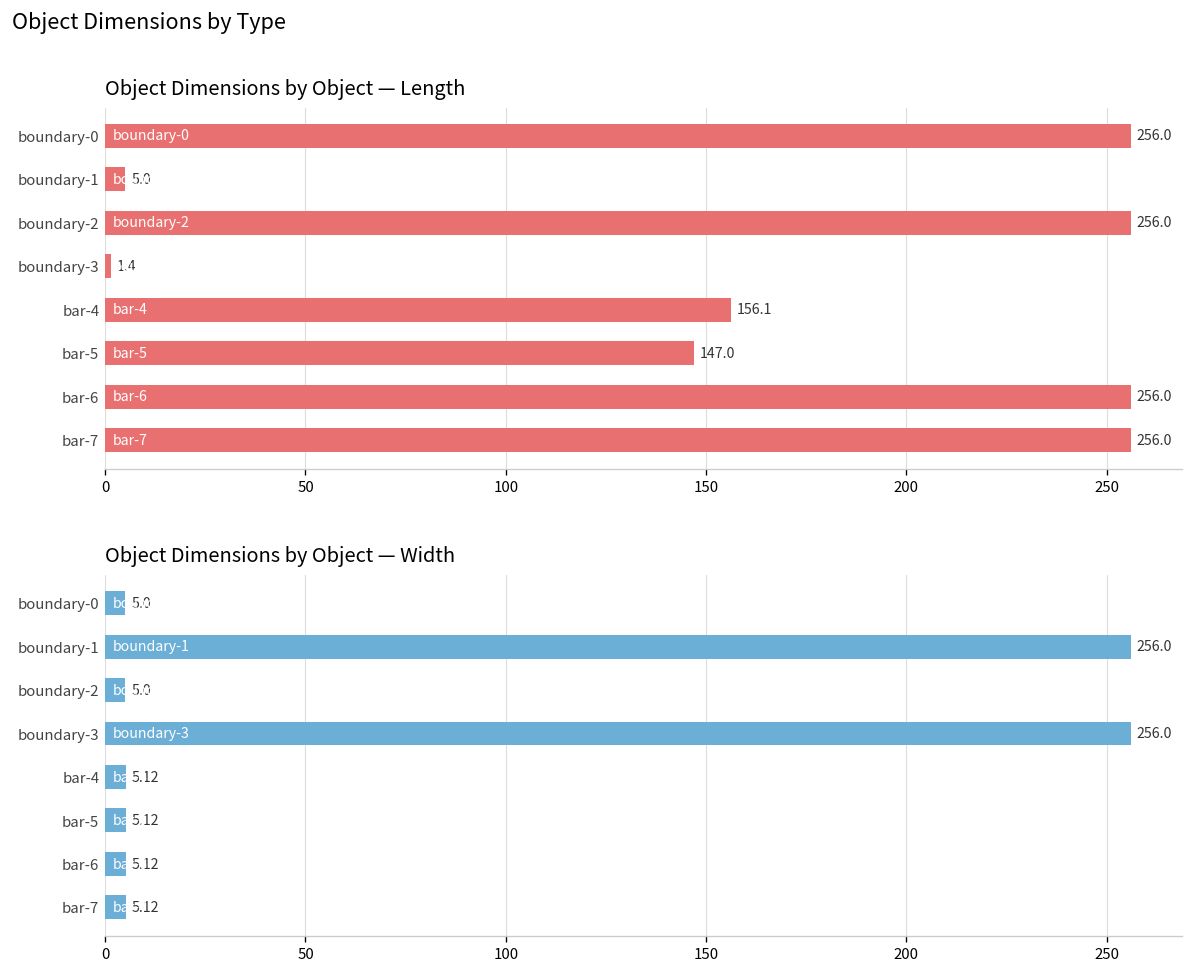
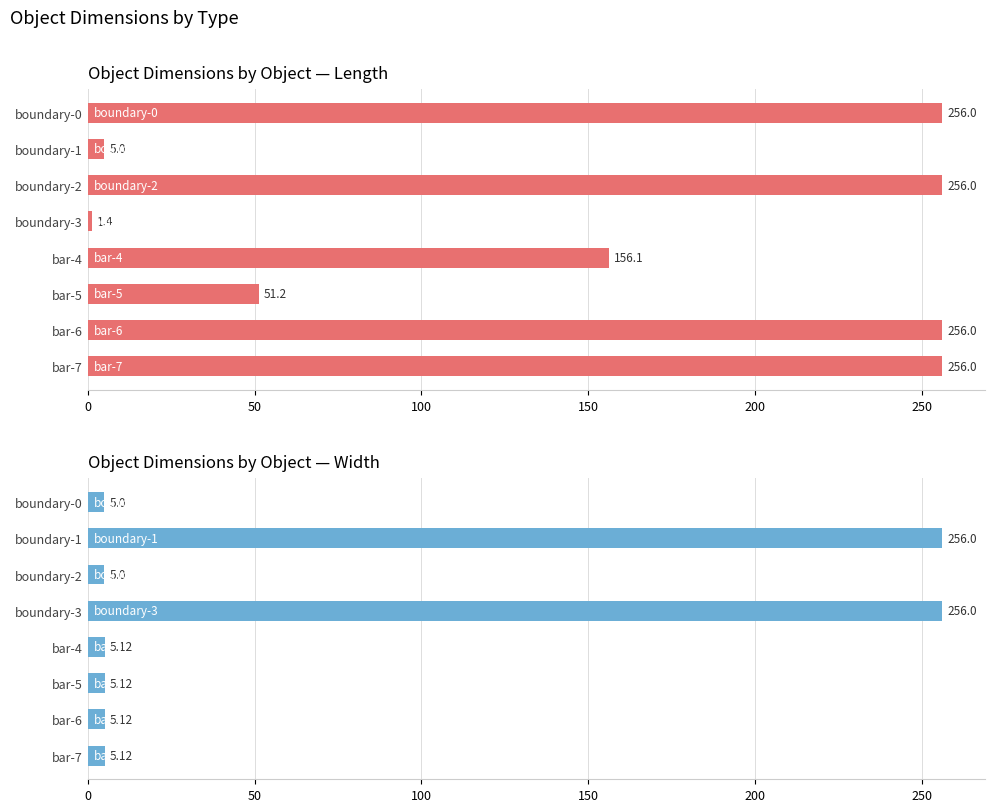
Object Dimensions by Object — Length, bar-5: 147.0 -> 51.2
